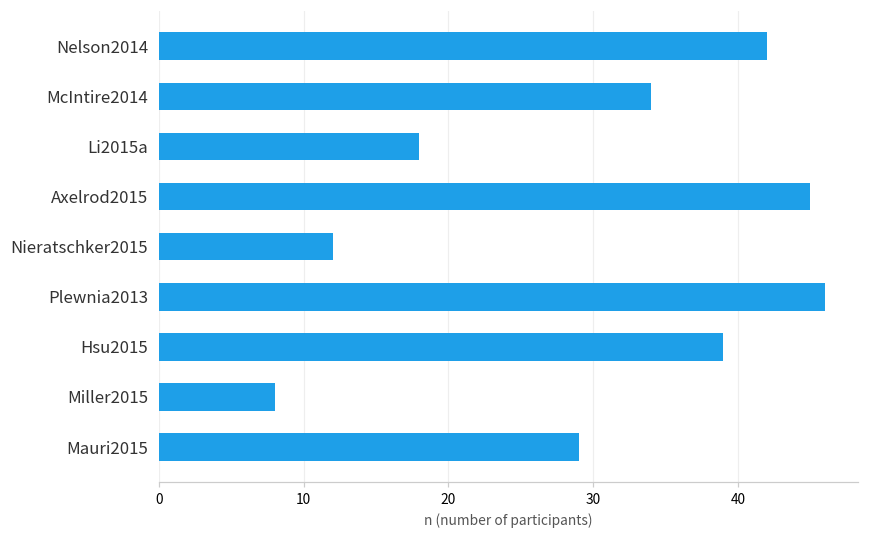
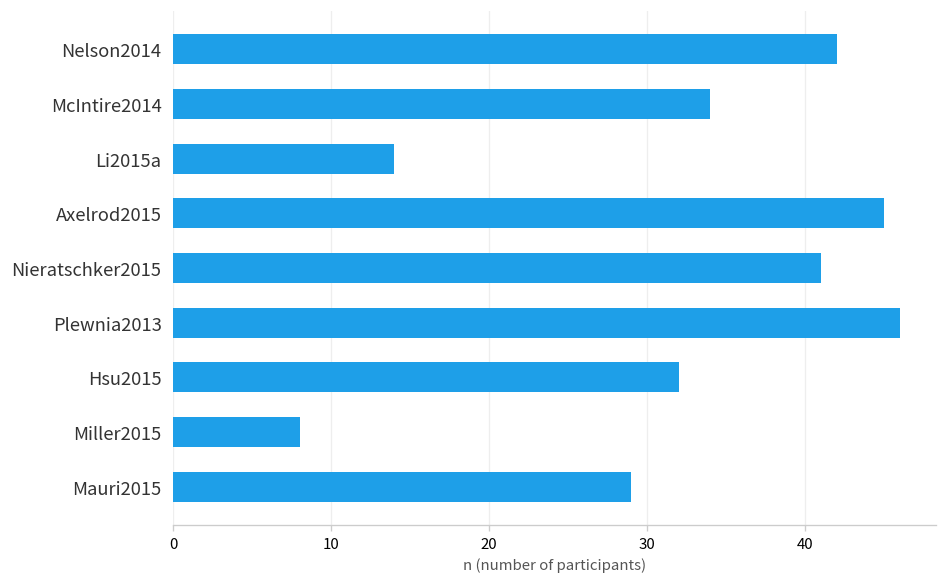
Li2015a: 18 -> 14
Nieratschker2015: 12 -> 41
Hsu2015: 39 -> 32
